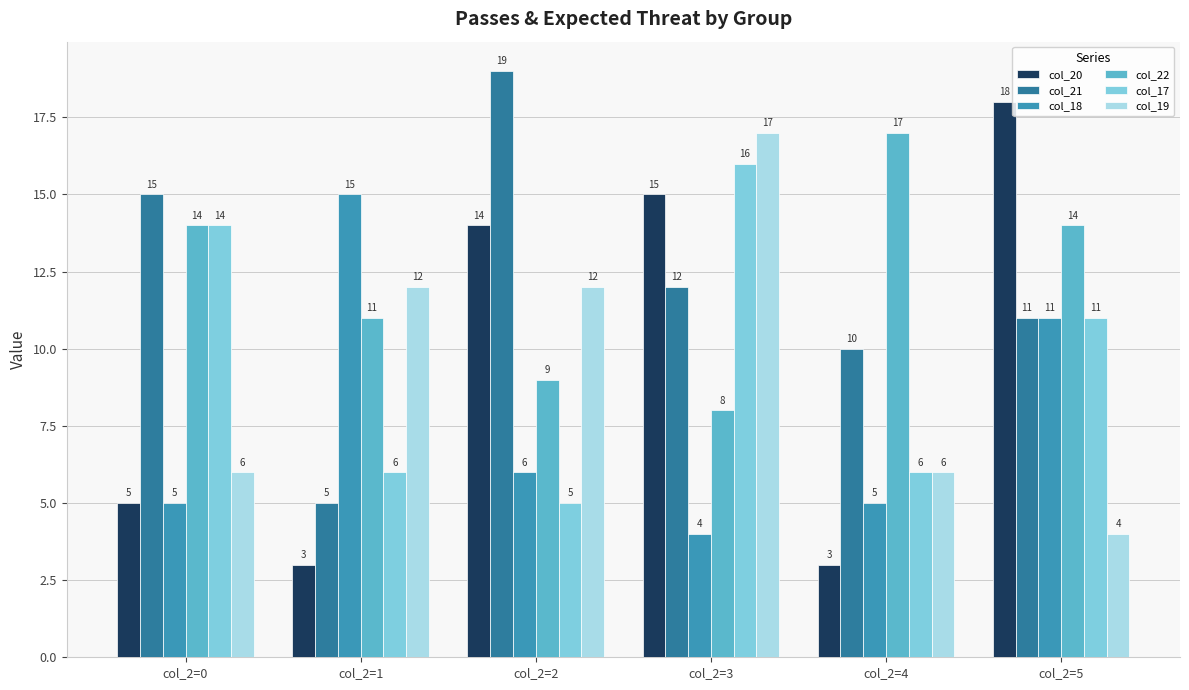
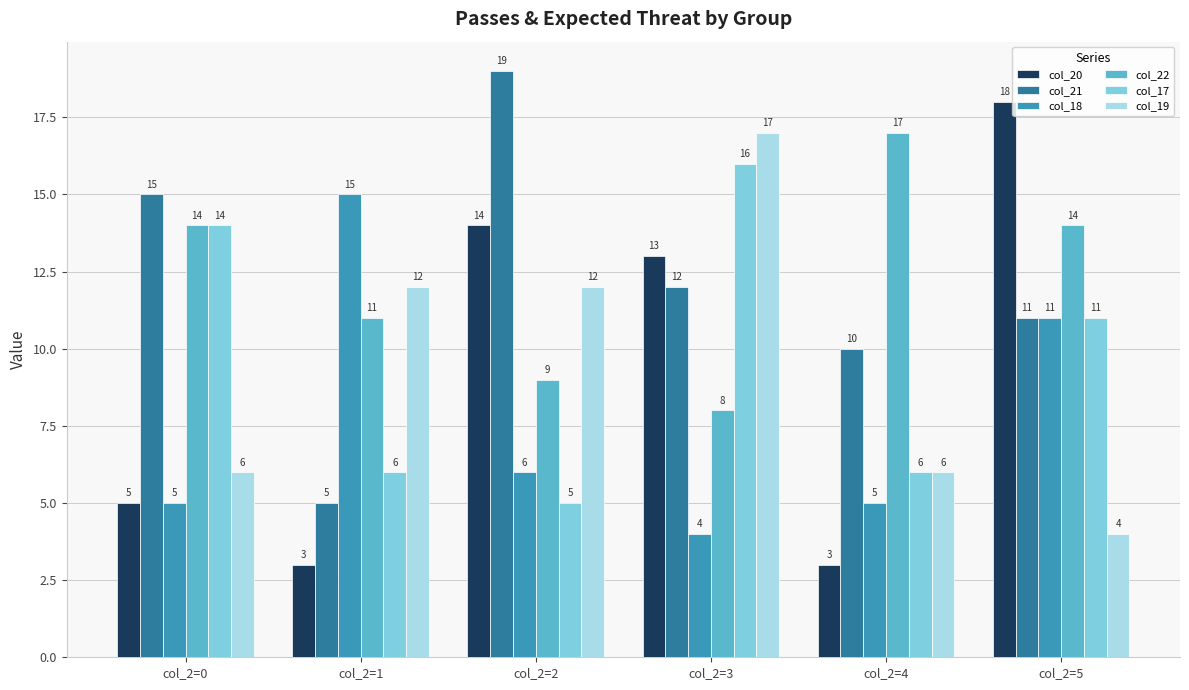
col_20, col_2=3: 15 -> 13
